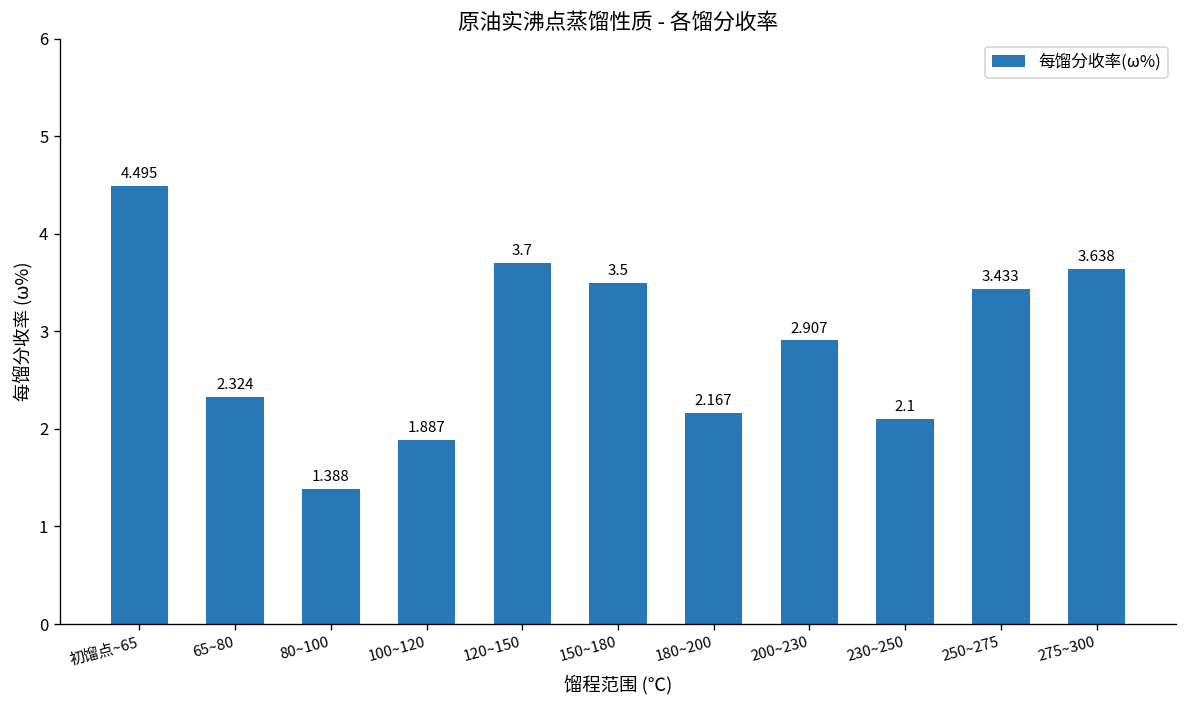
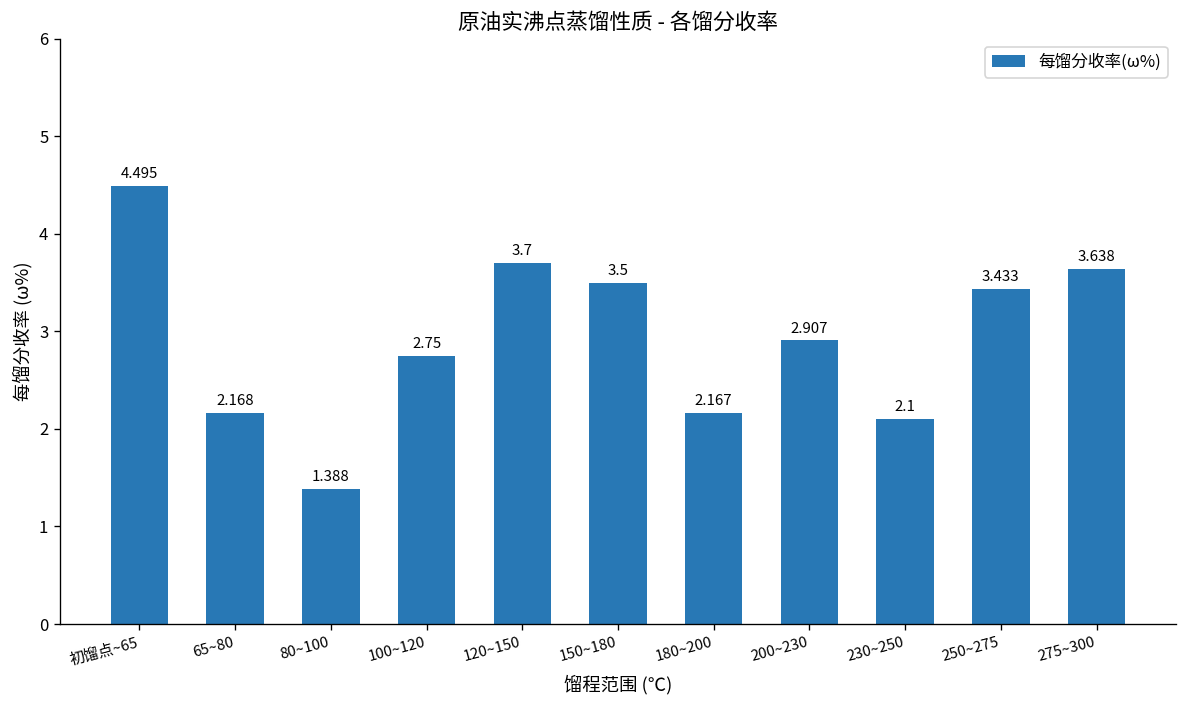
65~80: 2.324 -> 2.168
100~120: 1.887 -> 2.75
